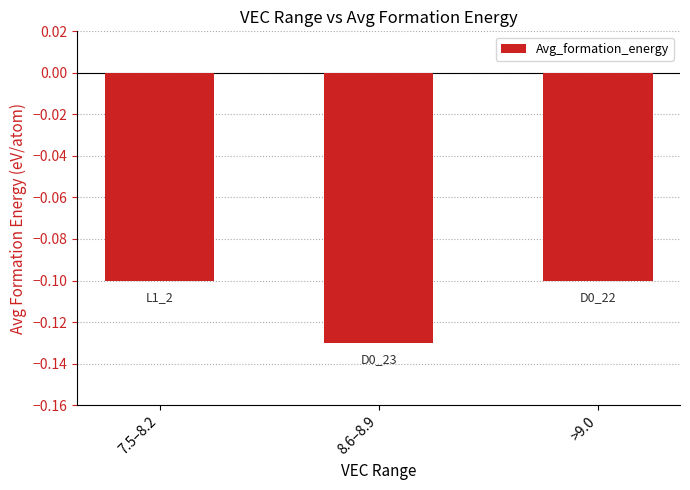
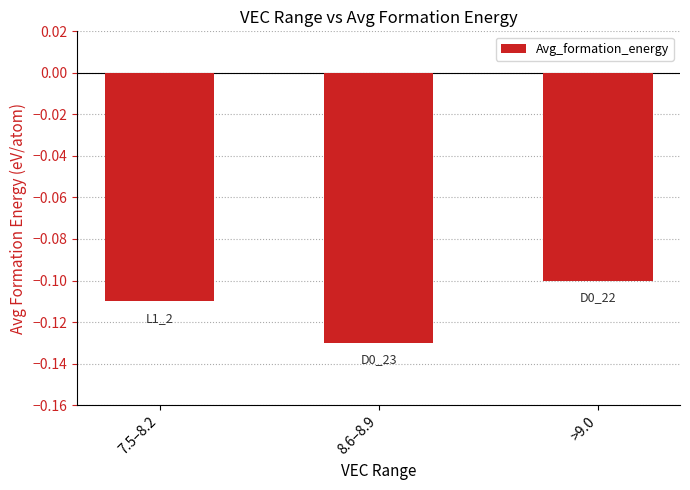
7.5–8.2: -0.10 -> -0.11
